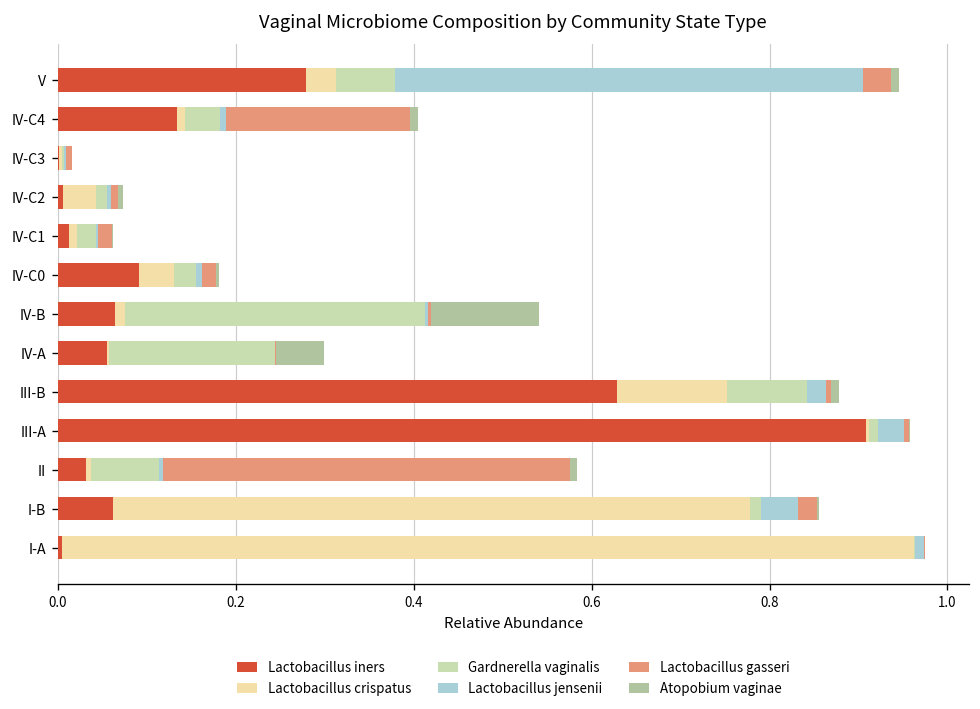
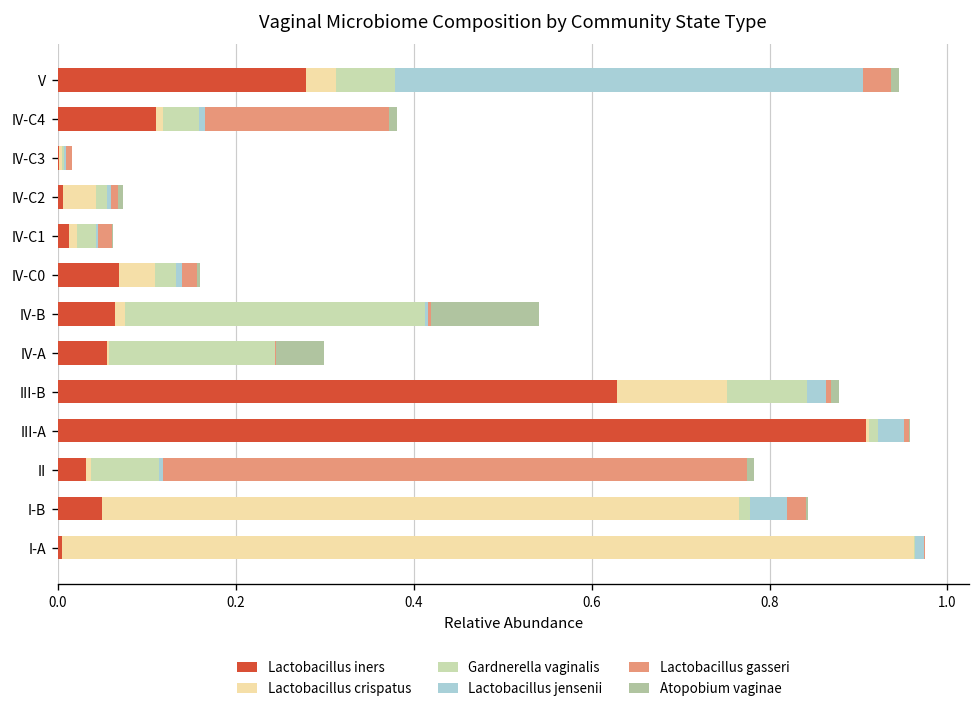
Lactobacillus iners, IV-C4: 0.13 -> 0.11
Lactobacillus iners, IV-C0: 0.09 -> 0.07
Lactobacillus gasseri, II: 0.46 -> 0.66
Lactobacillus iners, I-B: 0.06 -> 0.05
